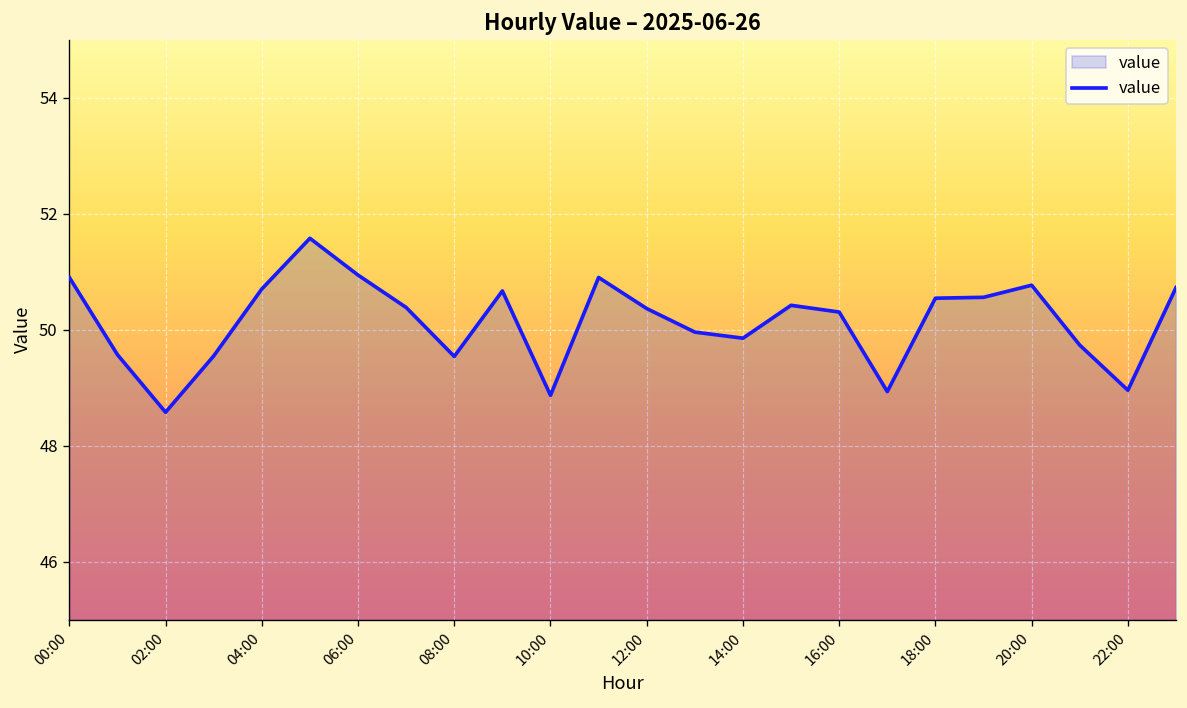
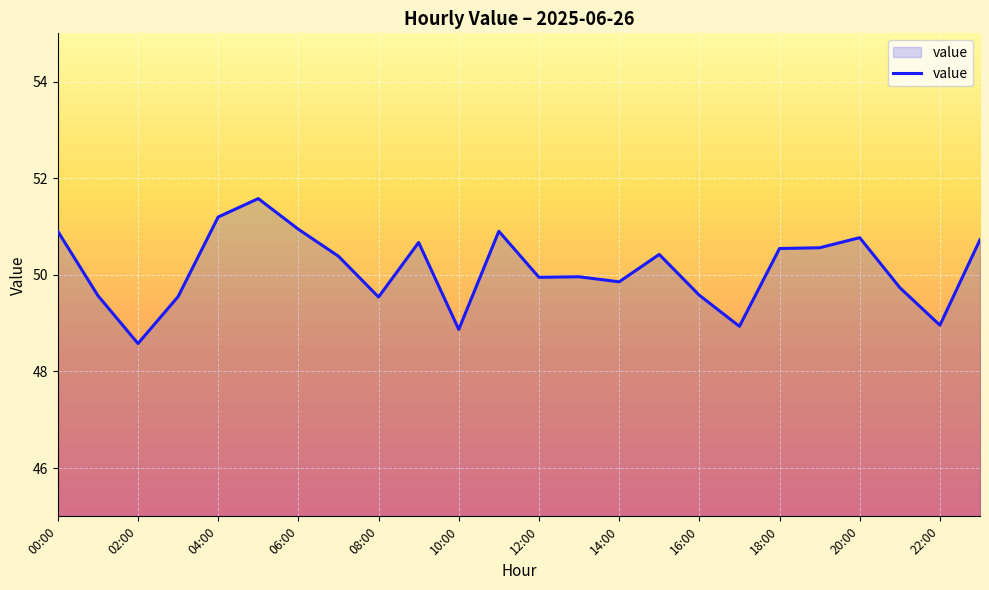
04:00: 50.7 -> 51.2
12:00: 50.4 -> 49.9
16:00: 50.3 -> 49.6
